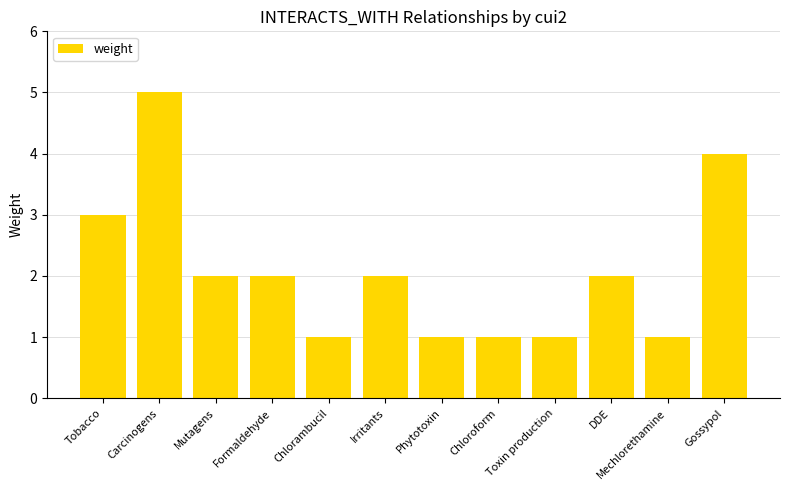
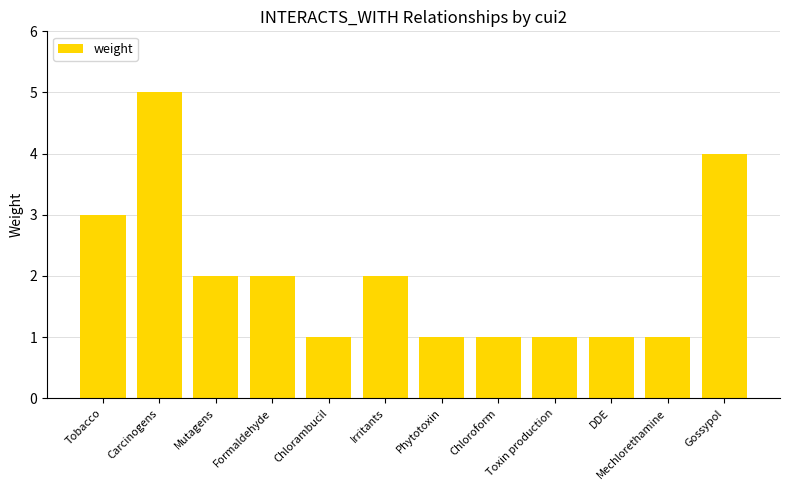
DDE: 2 -> 1
